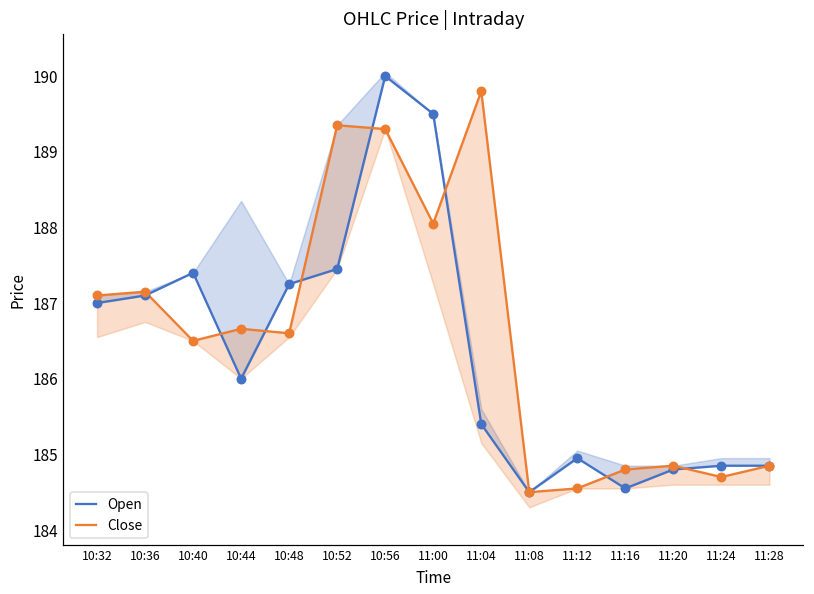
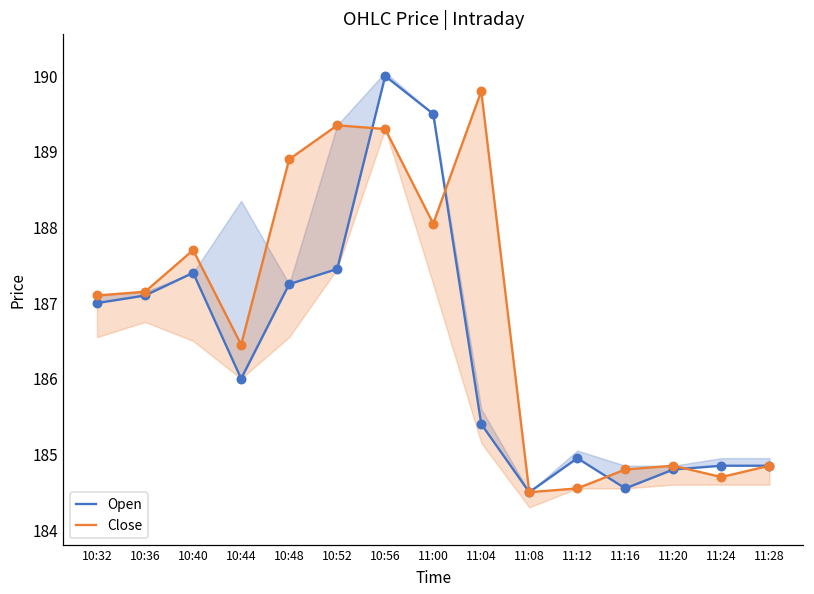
Close, 10:40: 186.5 -> 187.7
Close, 10:44: 186.7 -> 186.5
Close, 10:48: 186.6 -> 188.9
